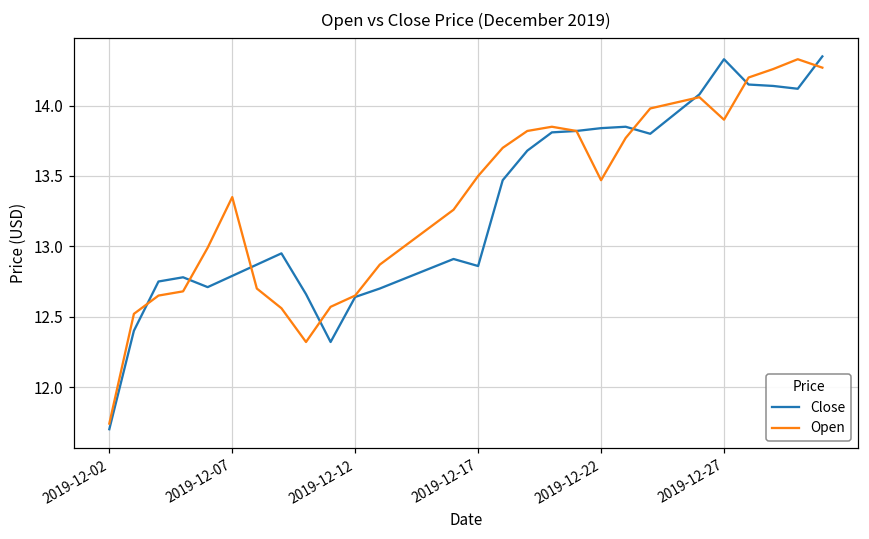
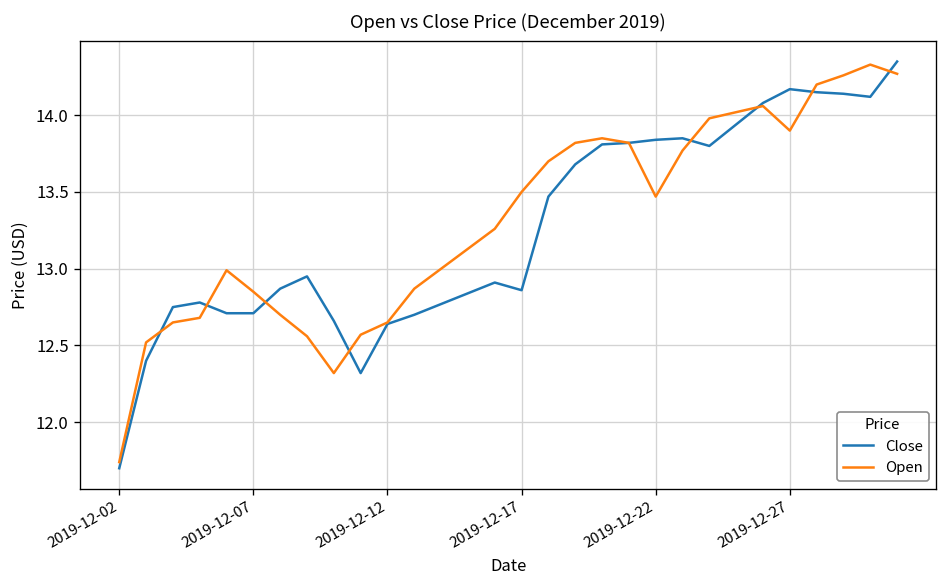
Close, 2019-12-07: 12.79 -> 12.71
Open, 2019-12-07: 13.35 -> 12.85
Close, 2019-12-27: 14.33 -> 14.17
